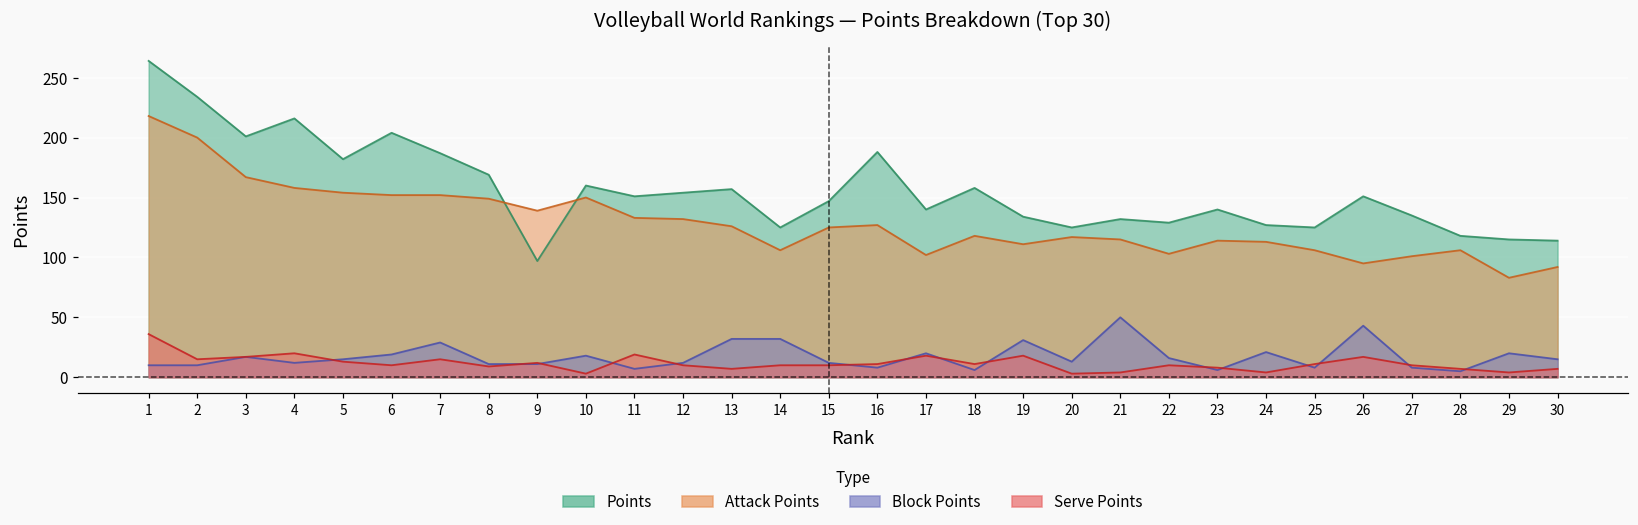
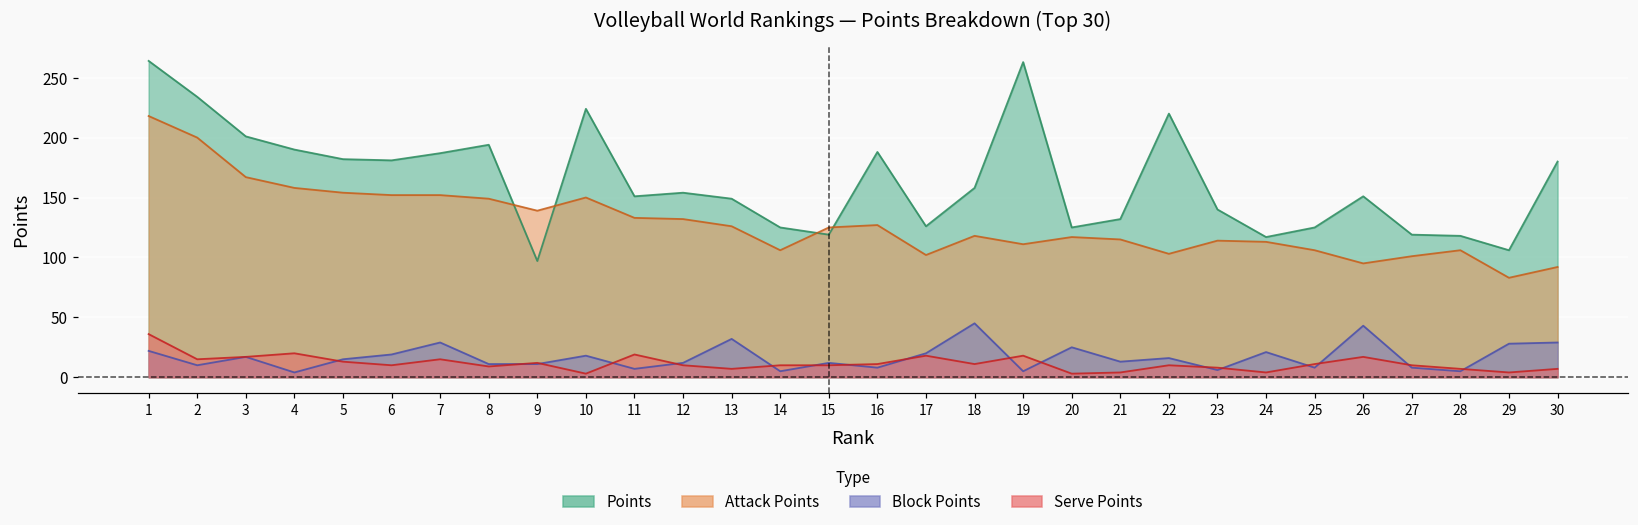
Block Points, 1: 10 -> 22
Points, 4: 216 -> 190
Block Points, 4: 12 -> 4
Points, 6: 204 -> 181
Points, 8: 169 -> 194
Points, 10: 160 -> 224
Points, 13: 157 -> 149
Block Points, 14: 32 -> 5
Points, 15: 147 -> 119
Points, 17: 140 -> 126
Block Points, 18: 6 -> 45
Points, 19: 134 -> 263
Block Points, 19: 31 -> 5
Block Points, 20: 13 -> 25
Block Points, 21: 50 -> 13
Points, 22: 129 -> 220
Points, 24: 127 -> 117
Points, 27: 135 -> 119
Points, 29: 115 -> 106
Block Points, 29: 20 -> 28
Points, 30: 114 -> 180
Block Points, 30: 15 -> 29
